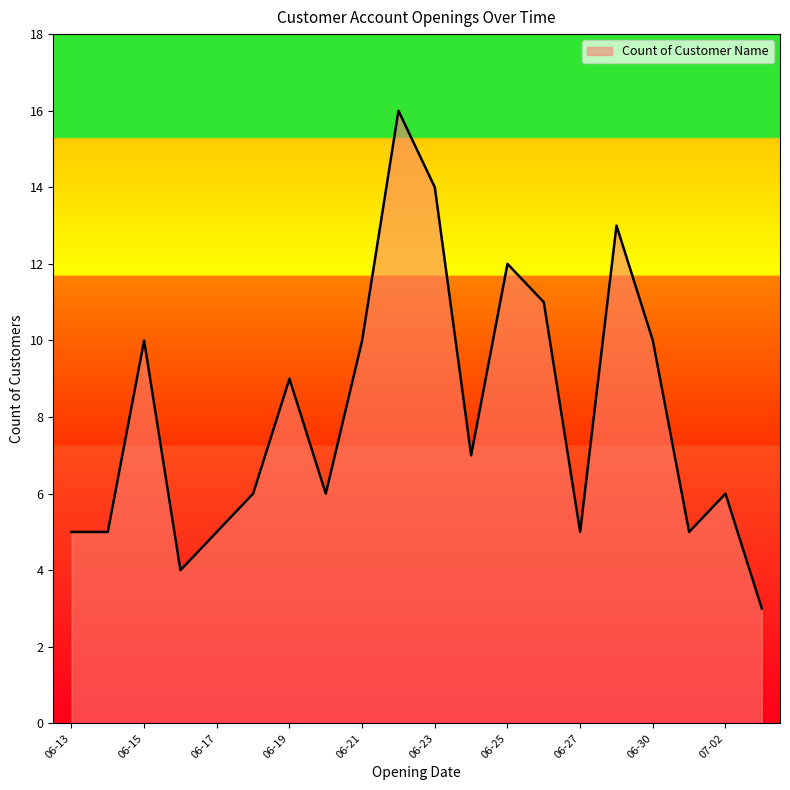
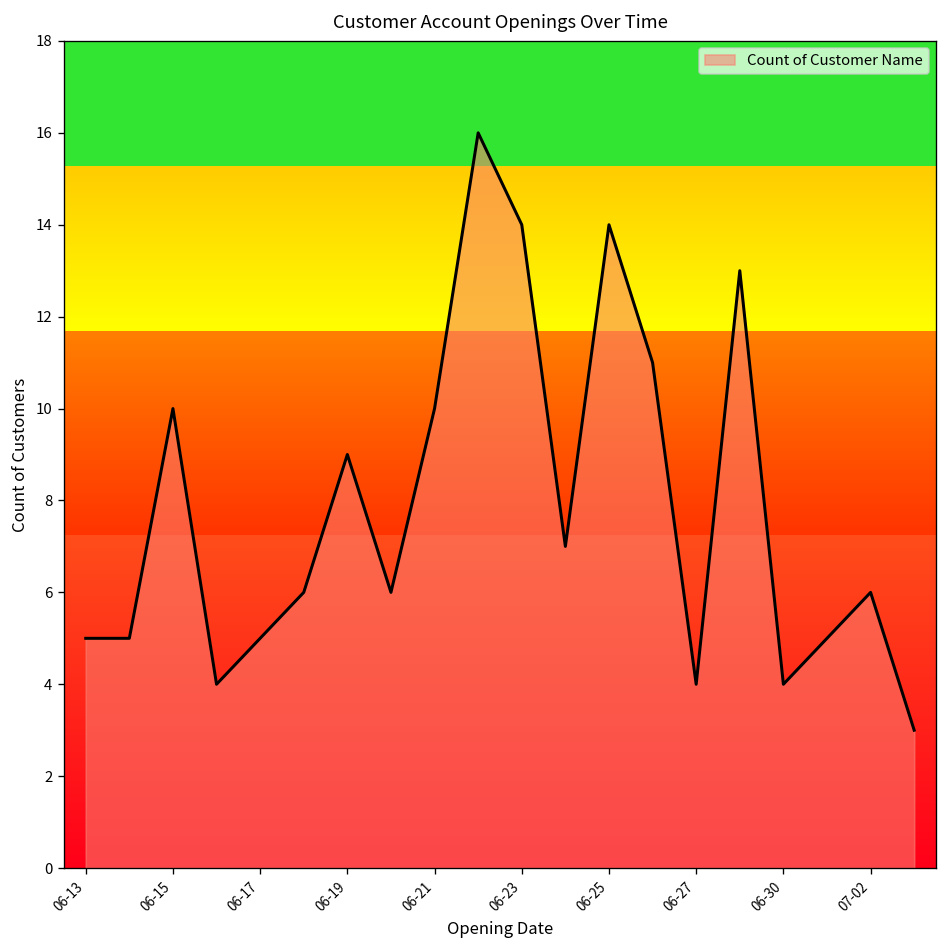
06-25: 12 -> 14
06-27: 5 -> 4
06-30: 10 -> 4
